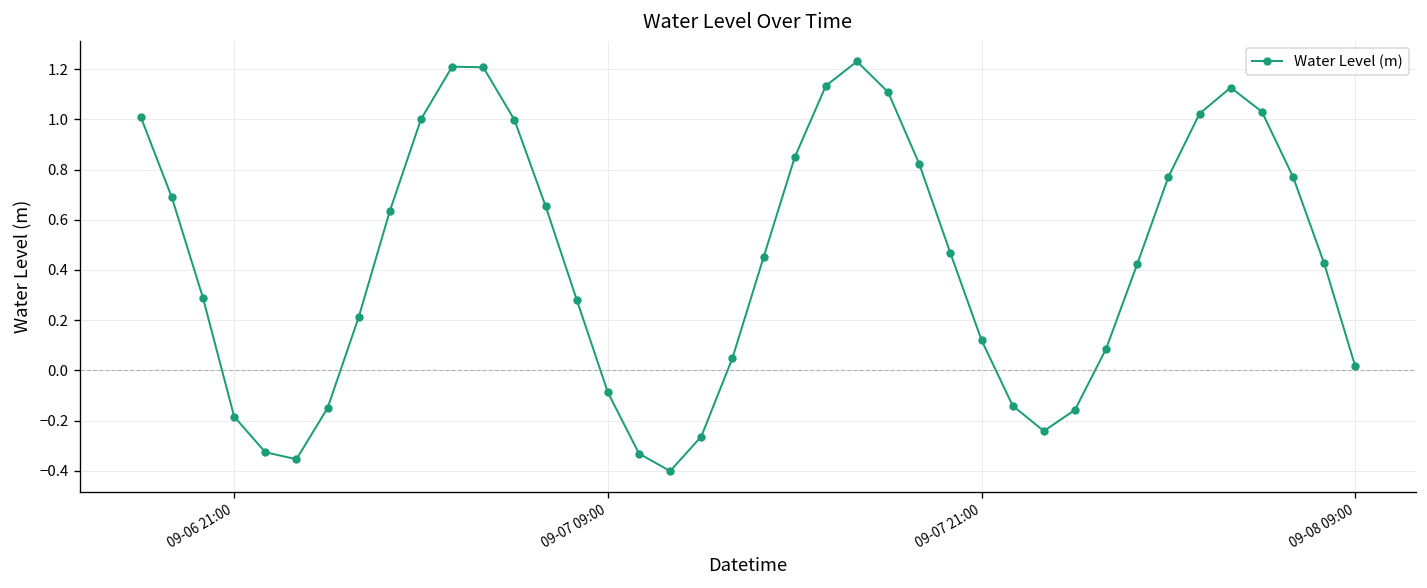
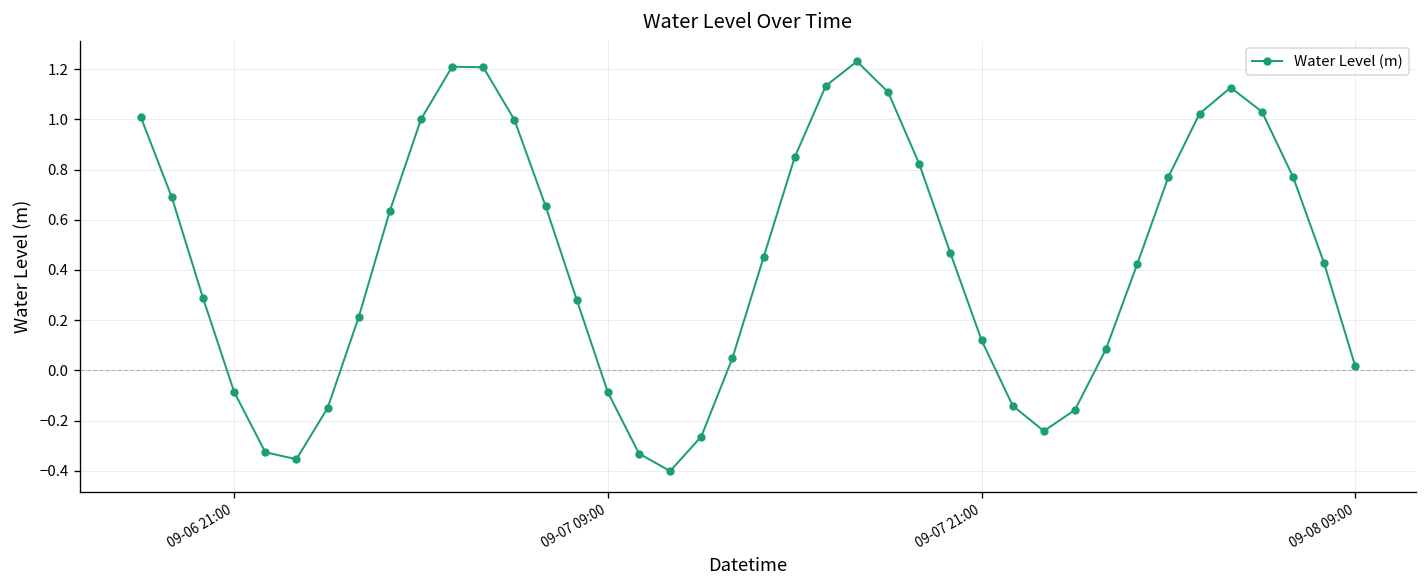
09-06 21:00: -0.18 -> -0.09
